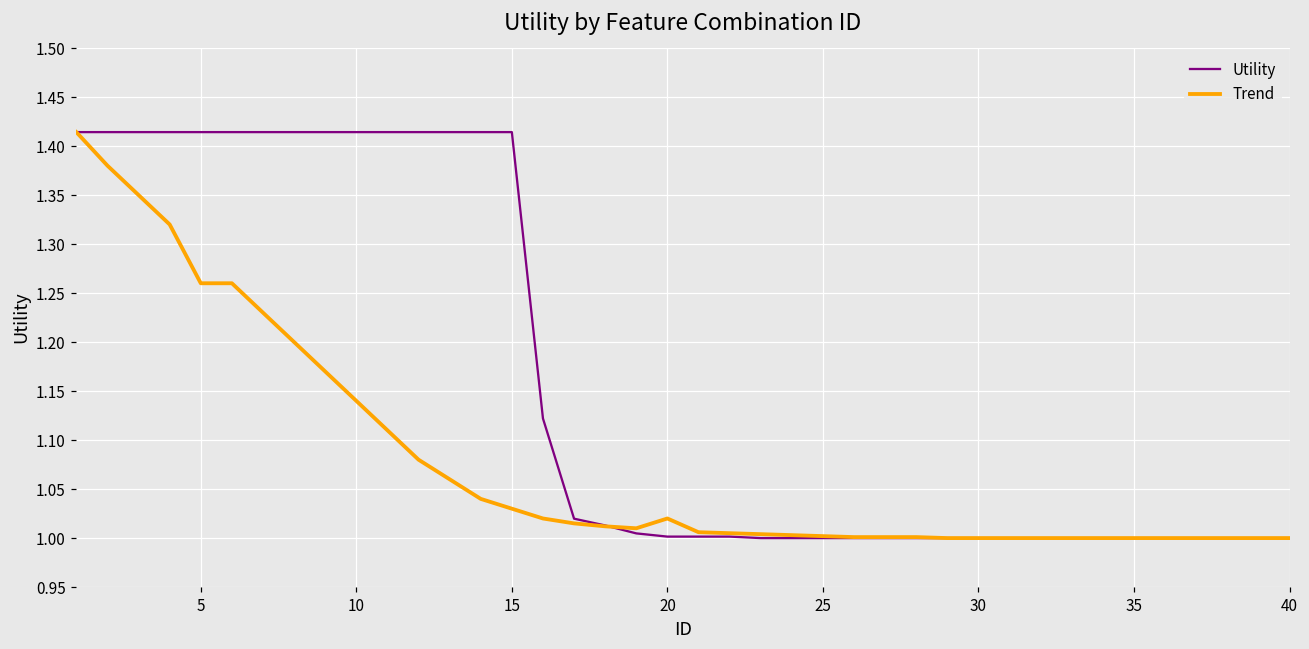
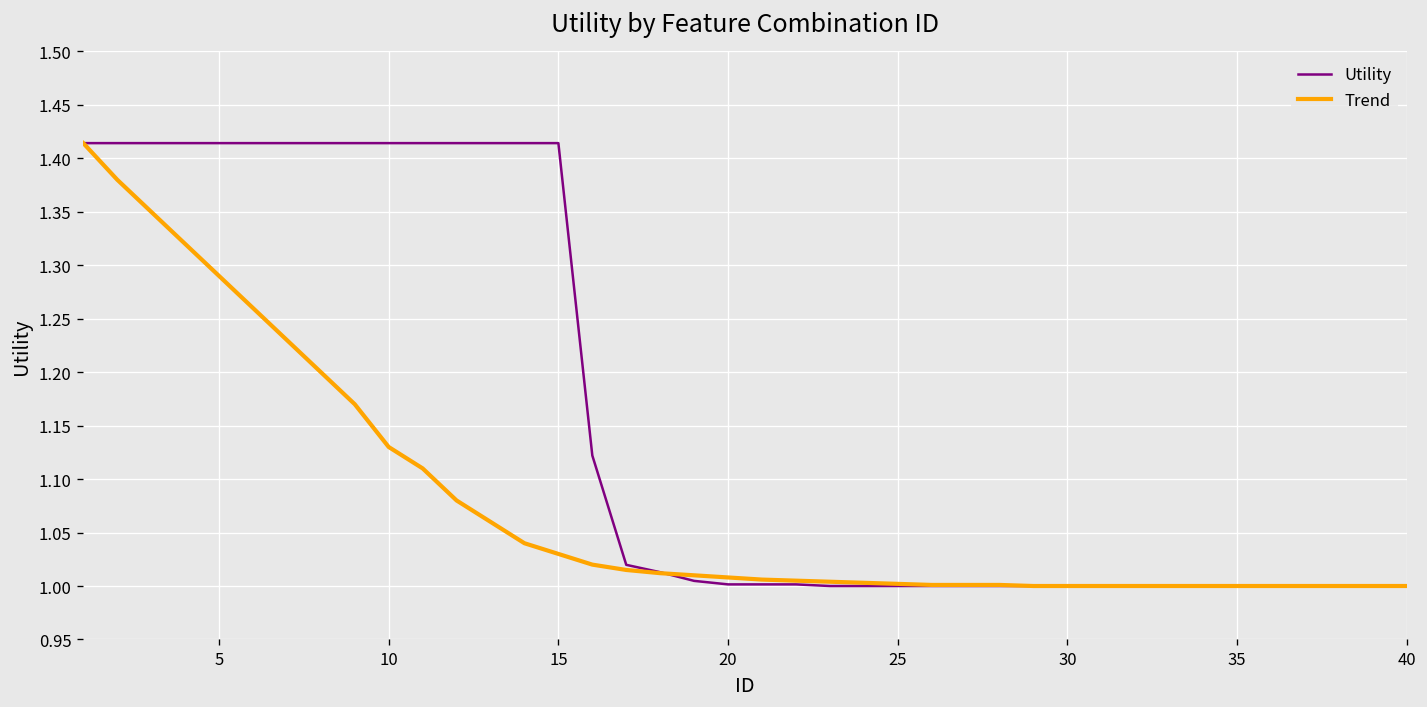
Trend, 5: 1.26 -> 1.29
Trend, 10: 1.14 -> 1.13
Trend, 20: 1.02 -> 1.01
